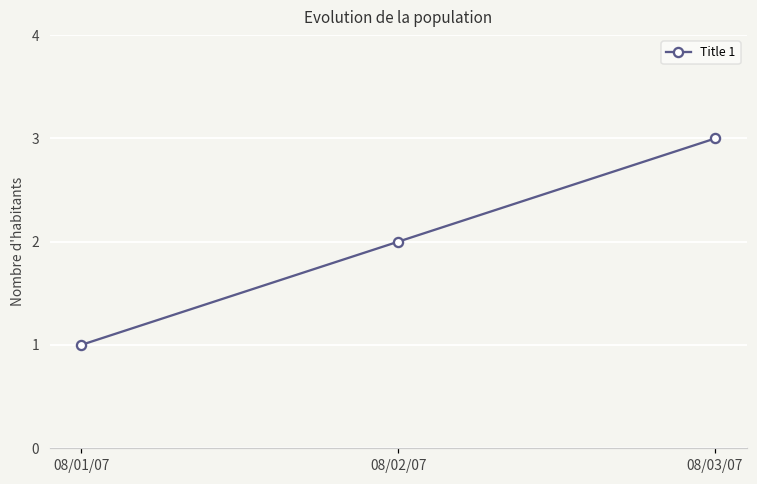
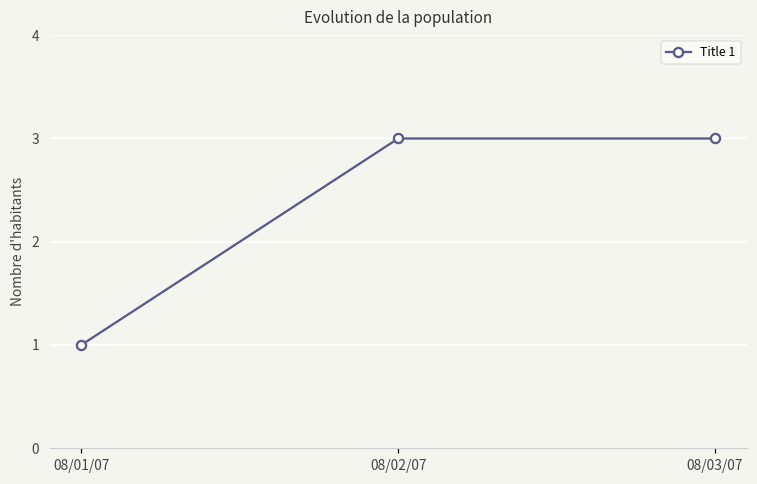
08/02/07: 2 -> 3
